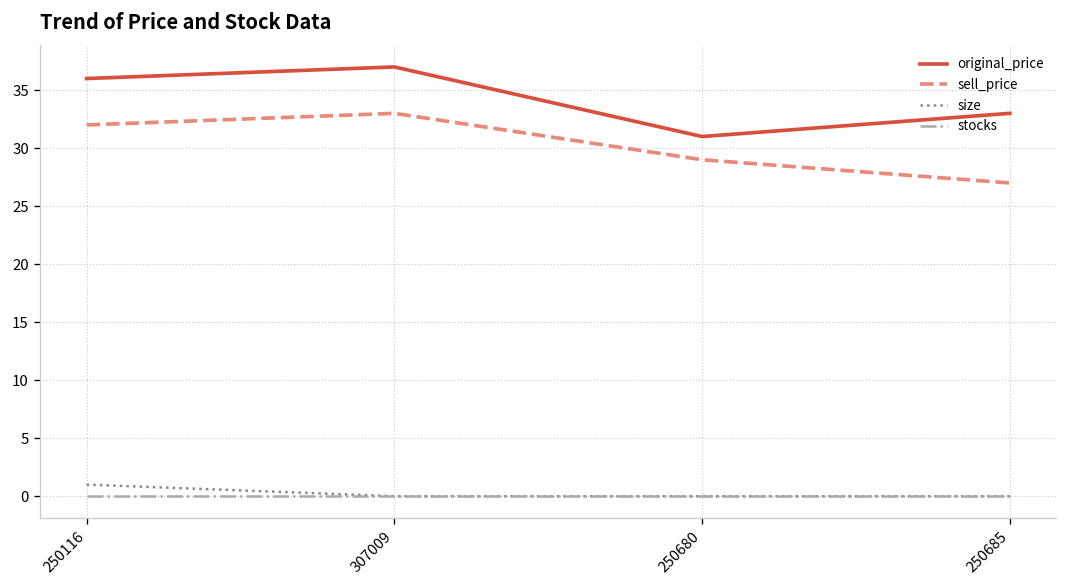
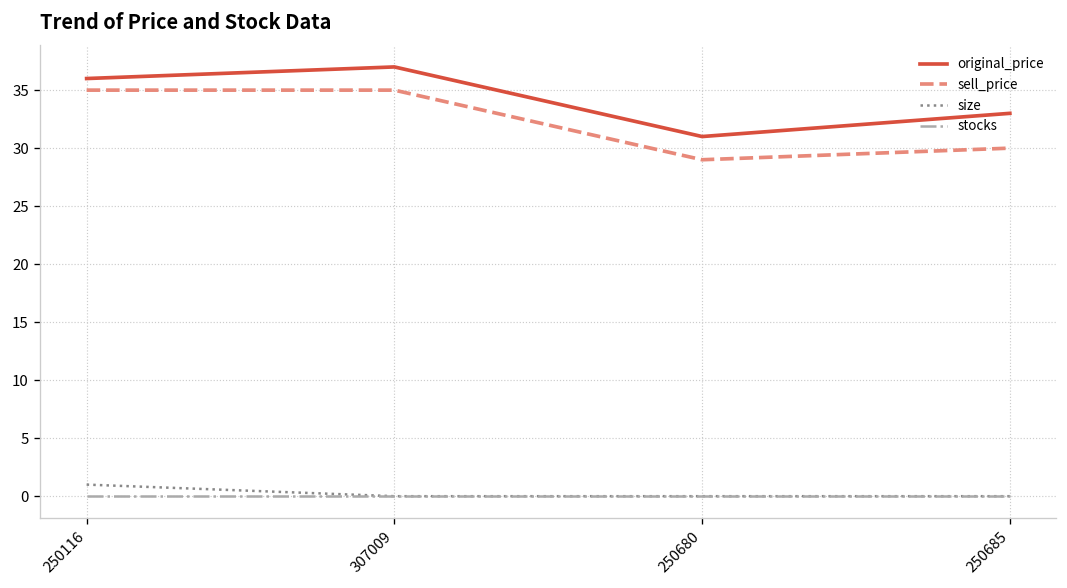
sell_price, 250116: 32 -> 35
sell_price, 307009: 33 -> 35
sell_price, 250685: 27 -> 30
